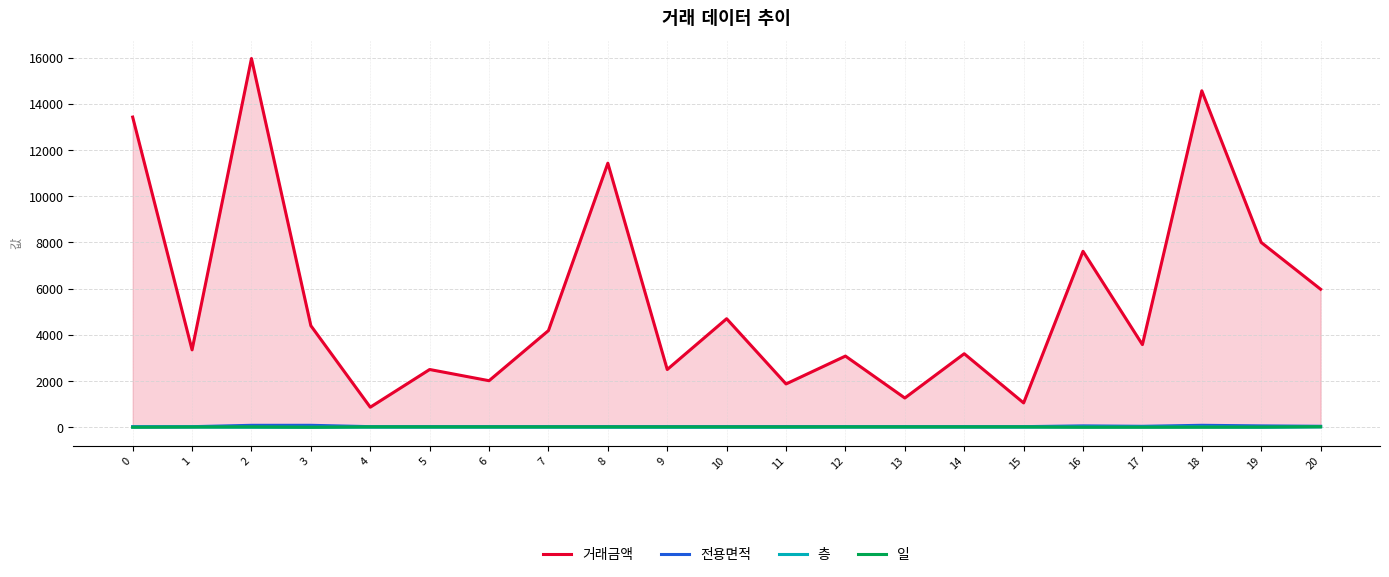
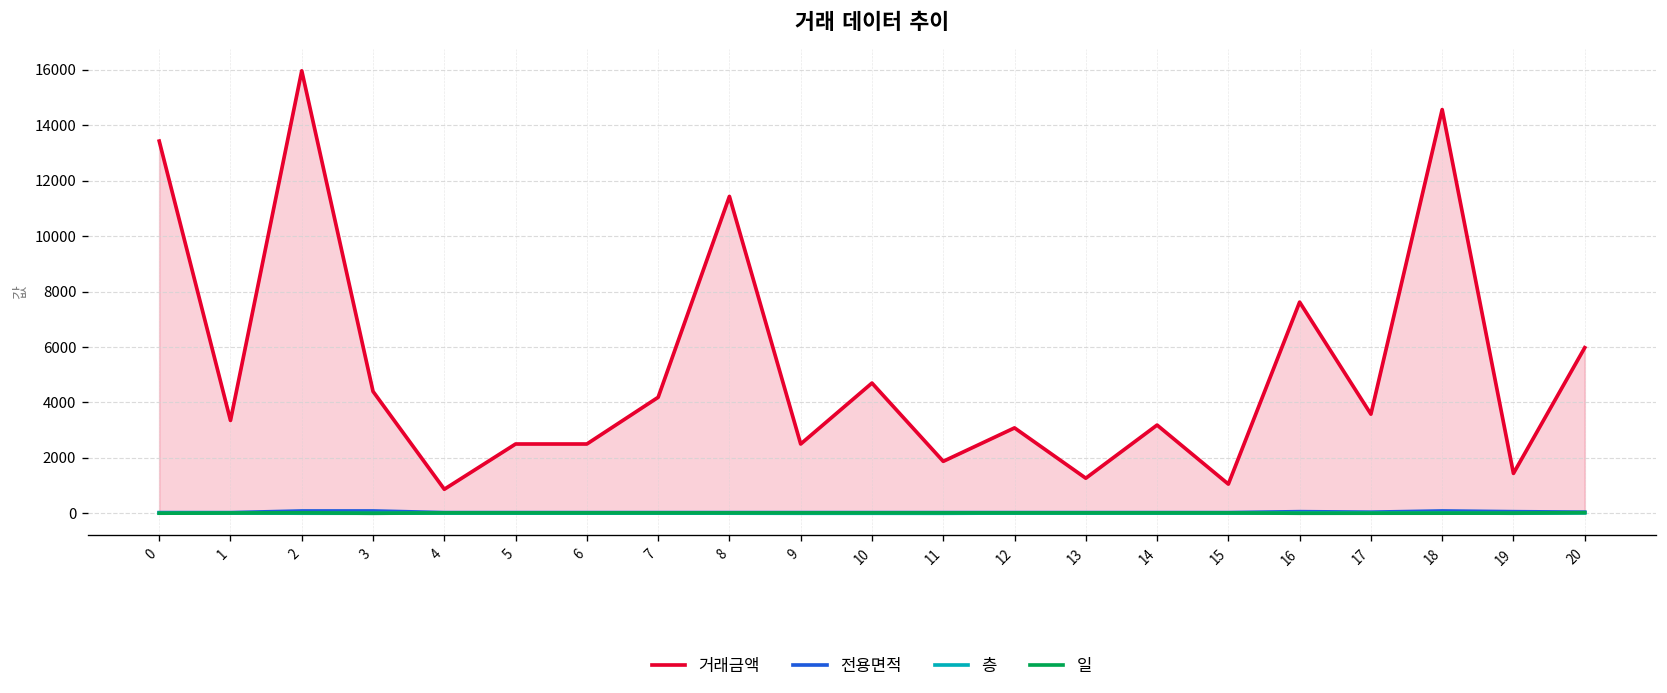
거래금액, 6: 2000 -> 2500
거래금액, 19: 8000 -> 1400
